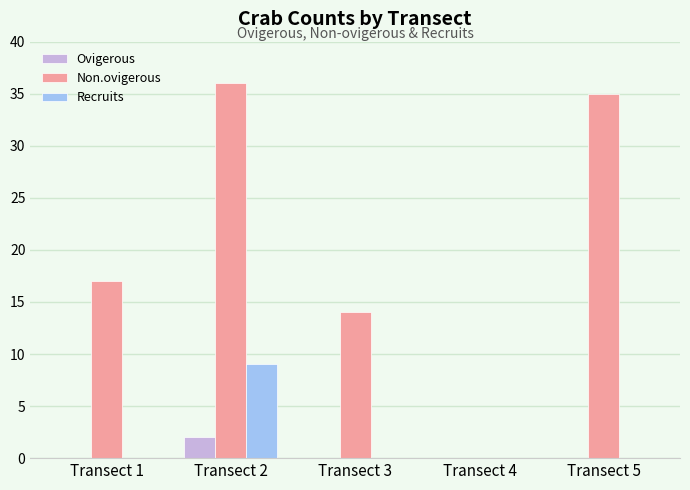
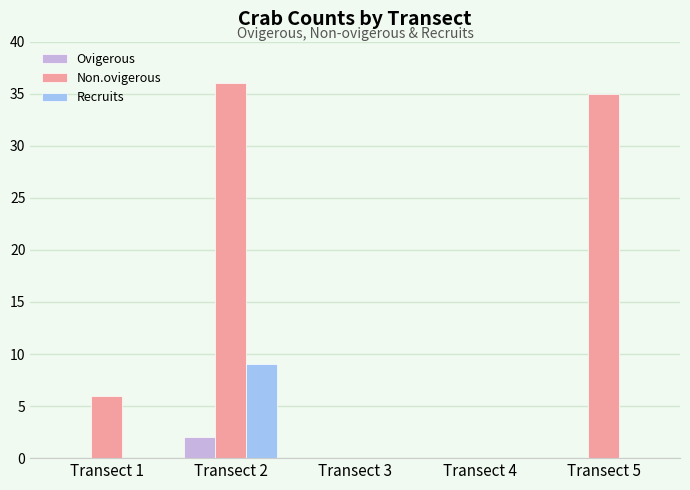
Non.ovigerous, Transect 1: 17 -> 6
Non.ovigerous, Transect 3: 14 -> 0
